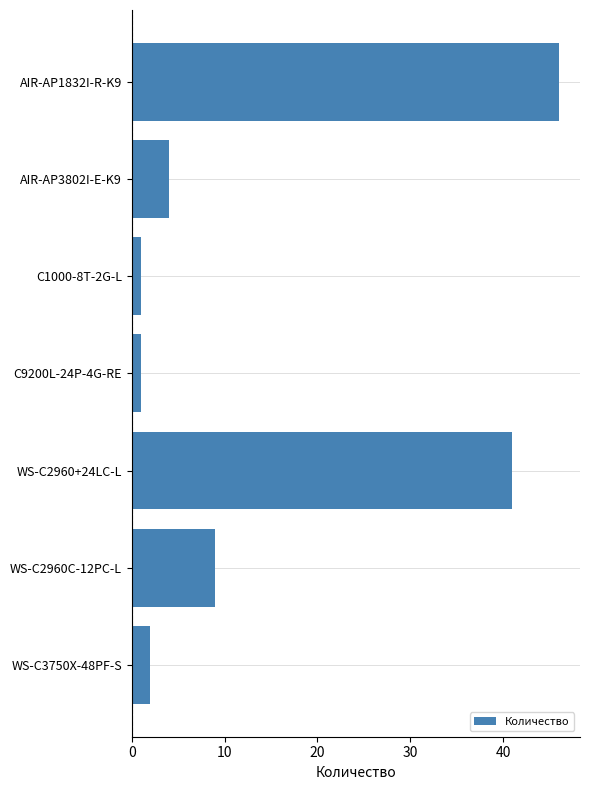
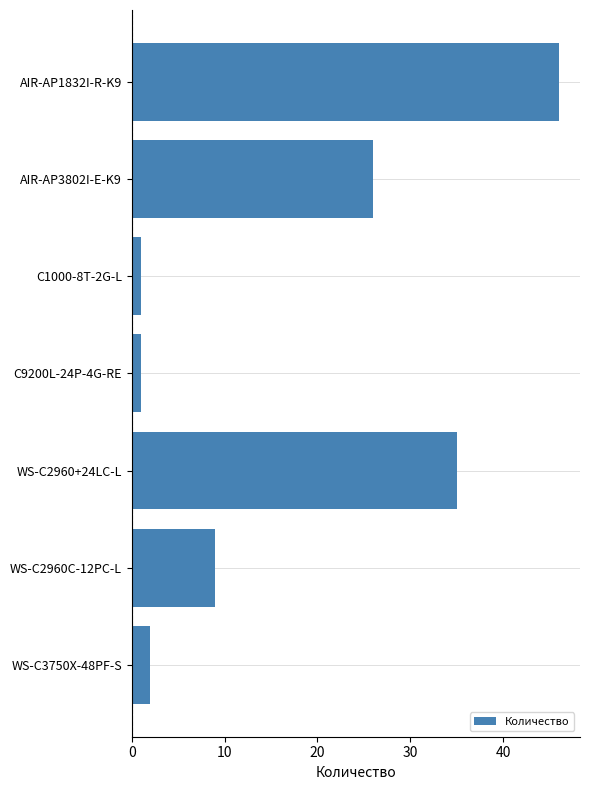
AIR-AP3802I-E-K9: 4 -> 26
WS-C2960+24LC-L: 41 -> 35
